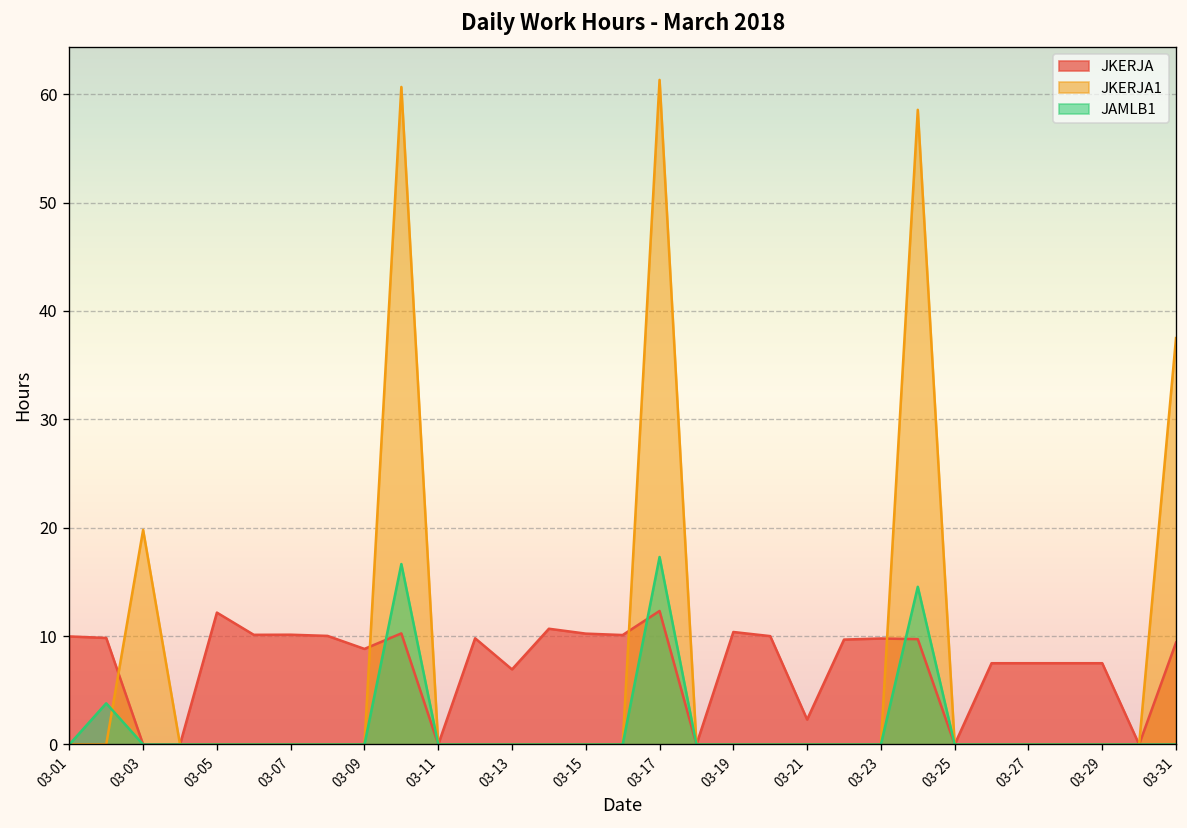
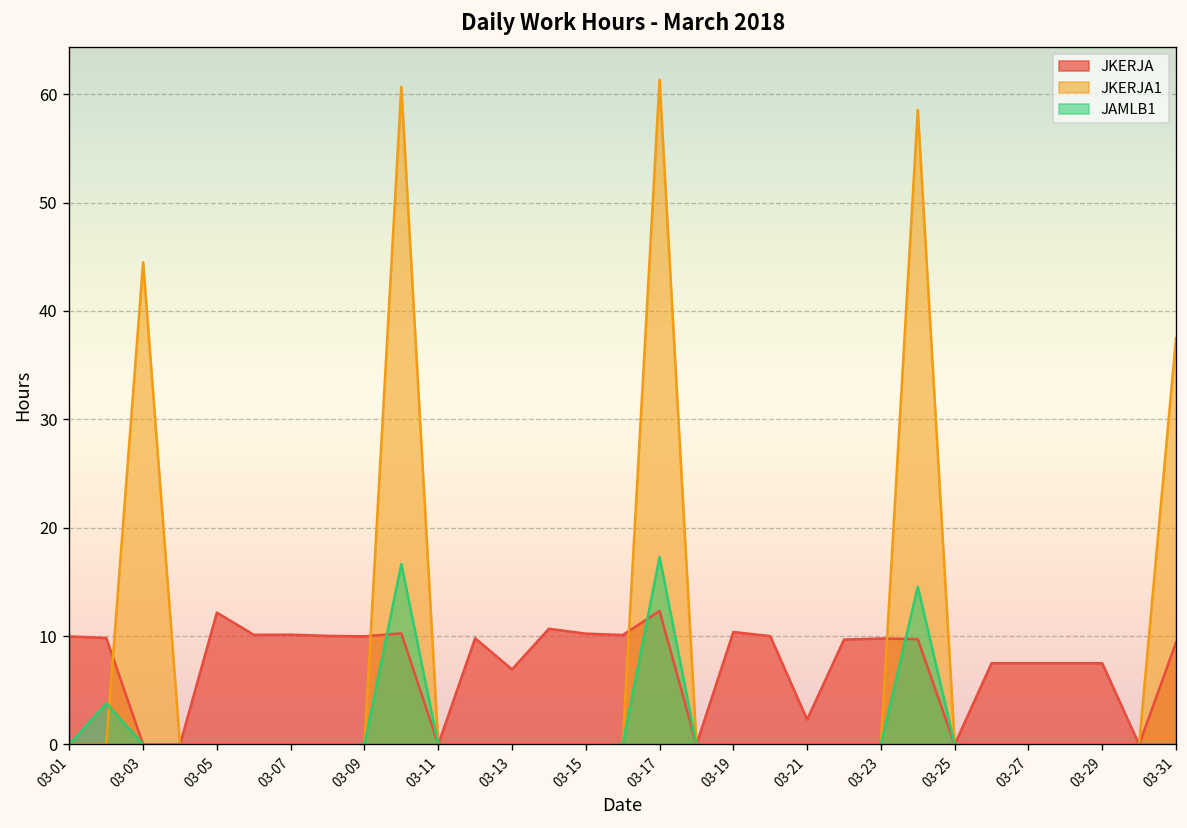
JKERJA1, 03-03: 20 -> 45
JKERJA, 03-09: 9 -> 10
